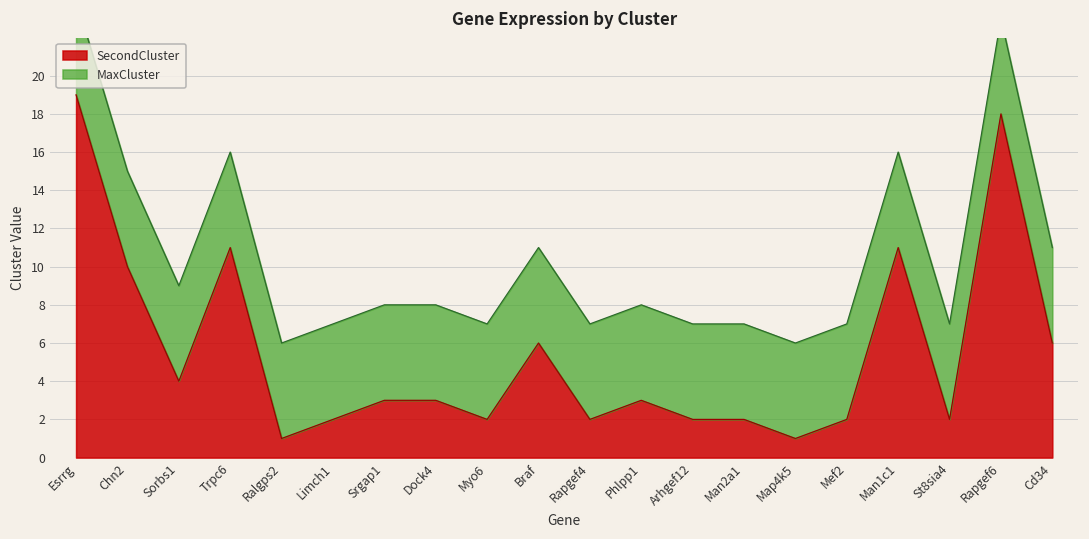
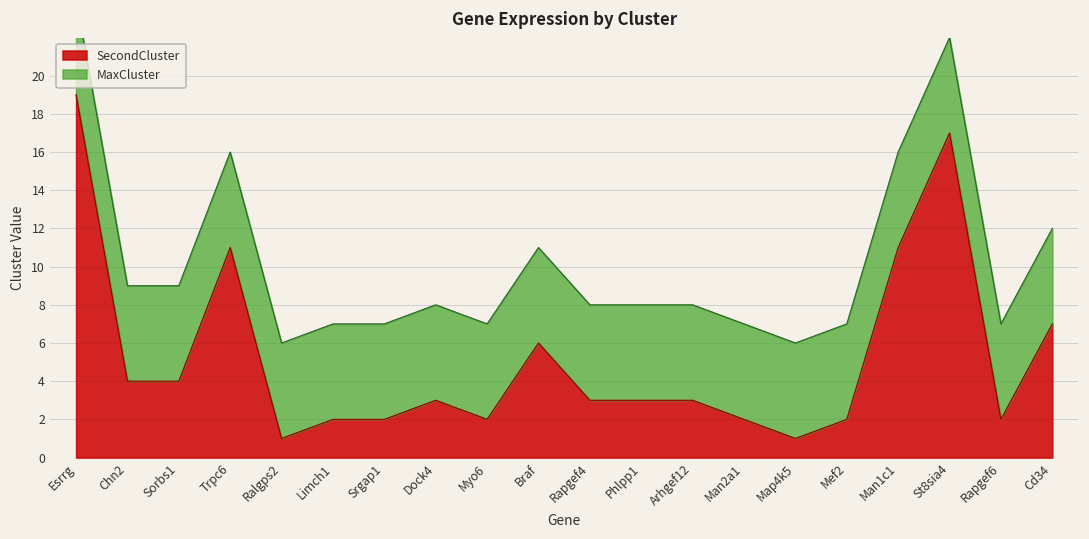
SecondCluster, Chn2: 10 -> 4
SecondCluster, Srgap1: 3 -> 2
SecondCluster, Rapgef4: 2 -> 3
SecondCluster, Arhgef12: 2 -> 3
SecondCluster, St8sia4: 2 -> 17
SecondCluster, Rapgef6: 18 -> 2
SecondCluster, Cd34: 6 -> 7
